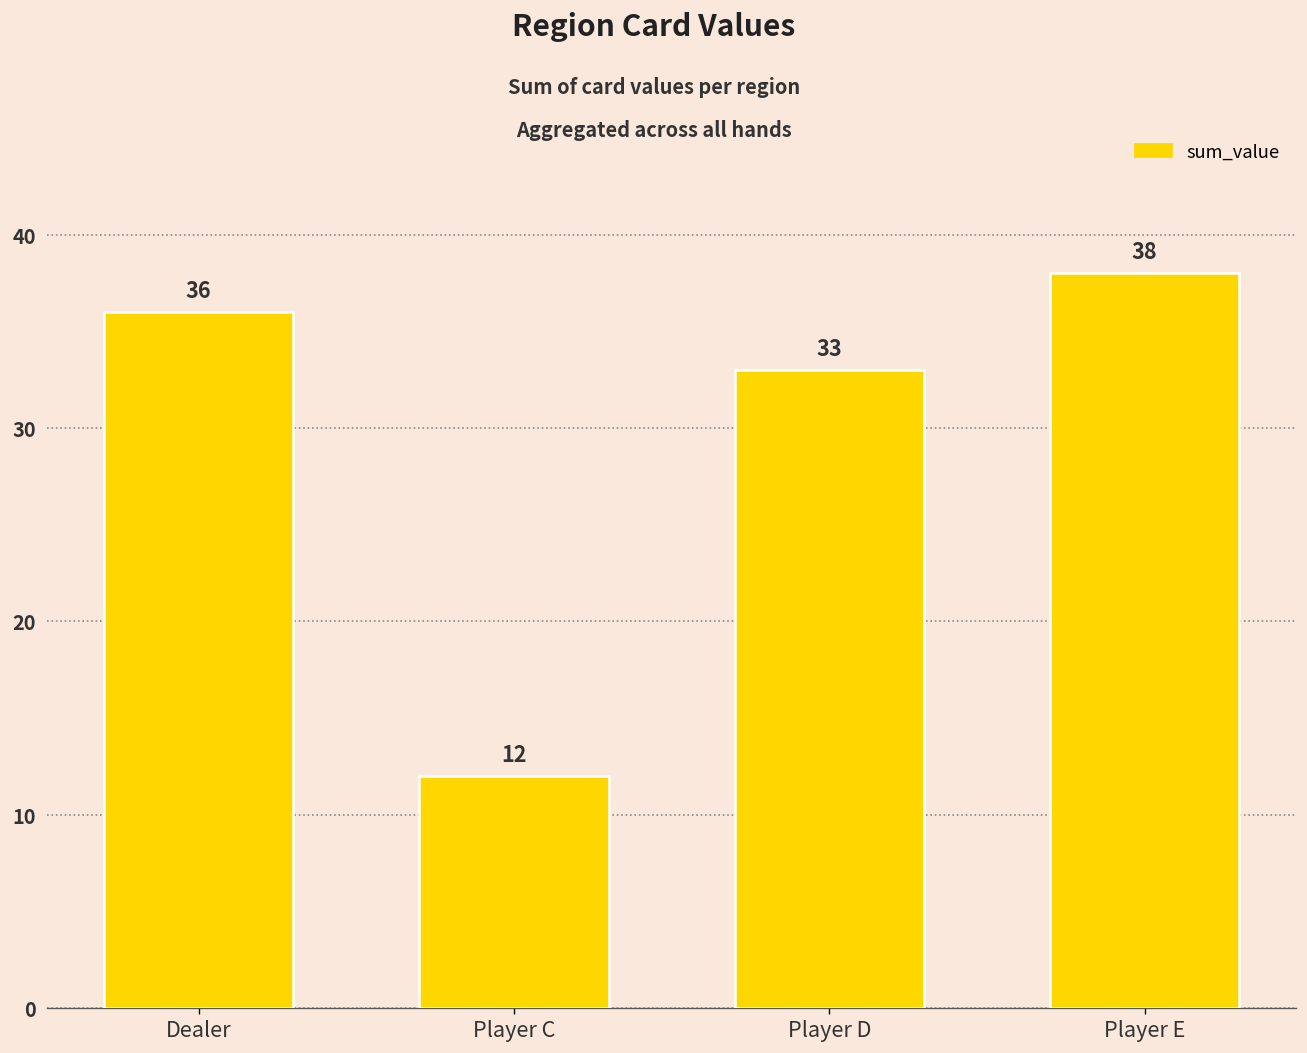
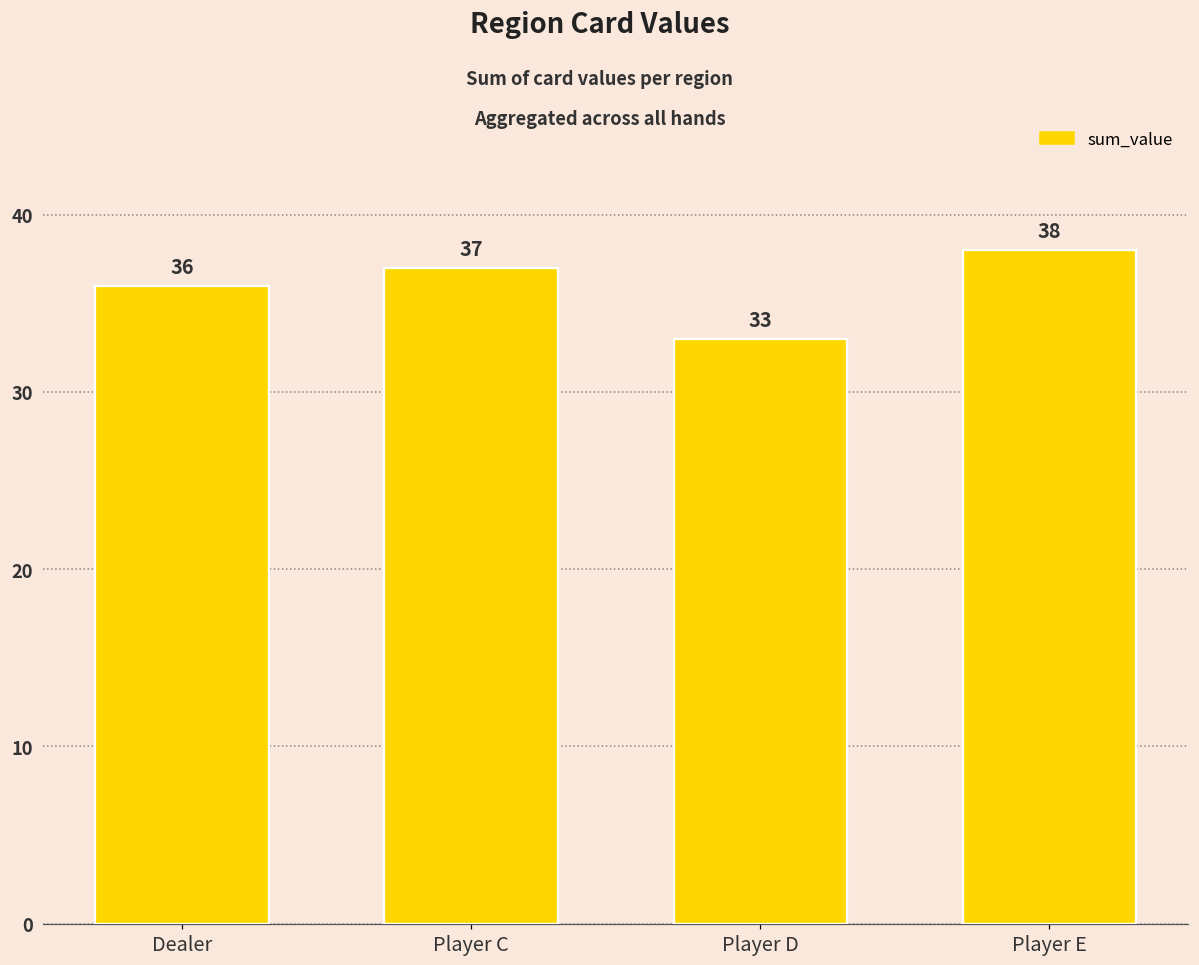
Player C: 12 -> 37
